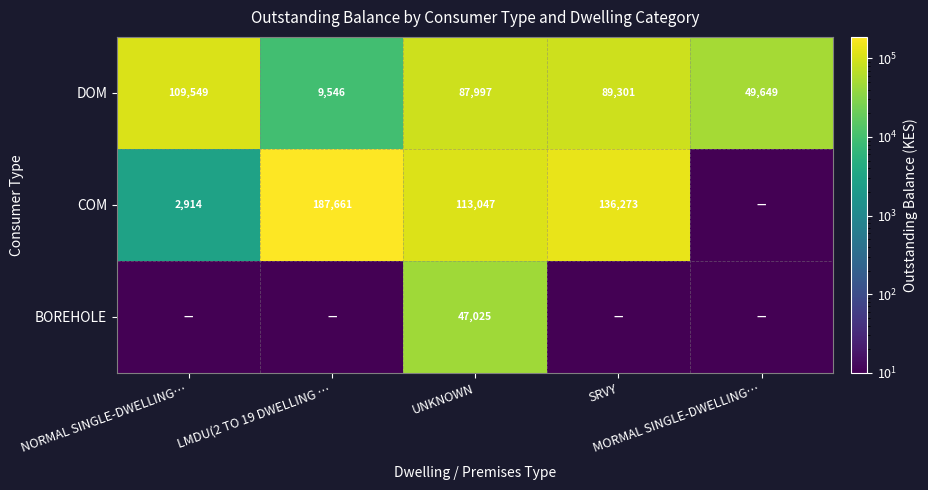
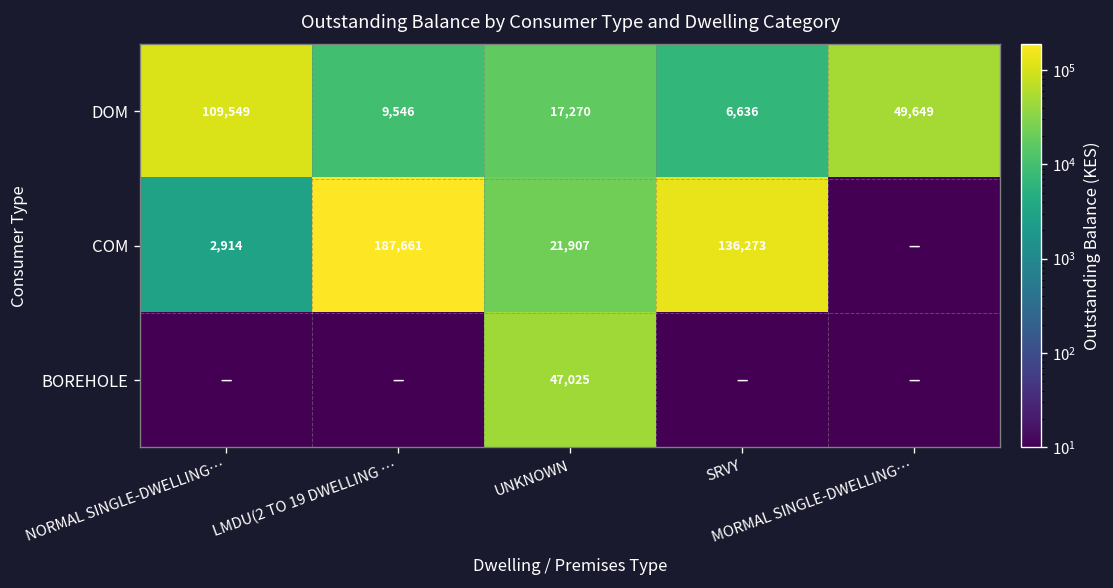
DOM, UNKNOWN: 87,997 -> 17,270
DOM, SRVY: 89,301 -> 6,636
COM, UNKNOWN: 113,047 -> 21,907
